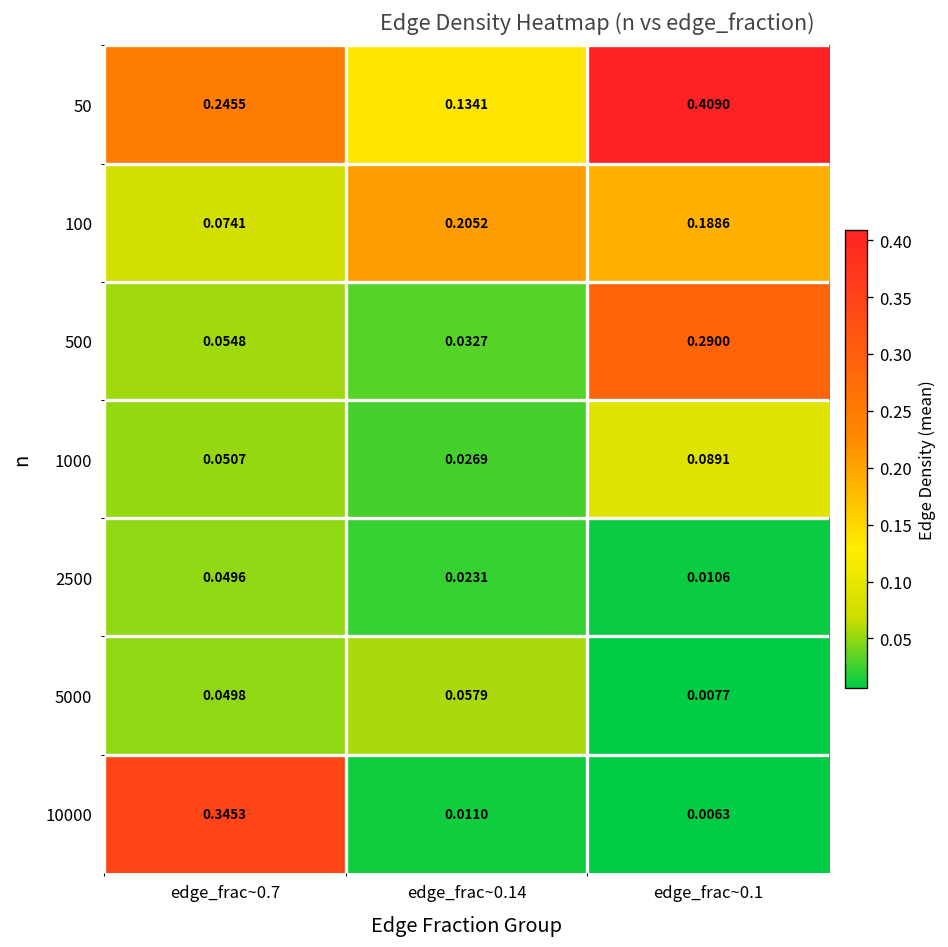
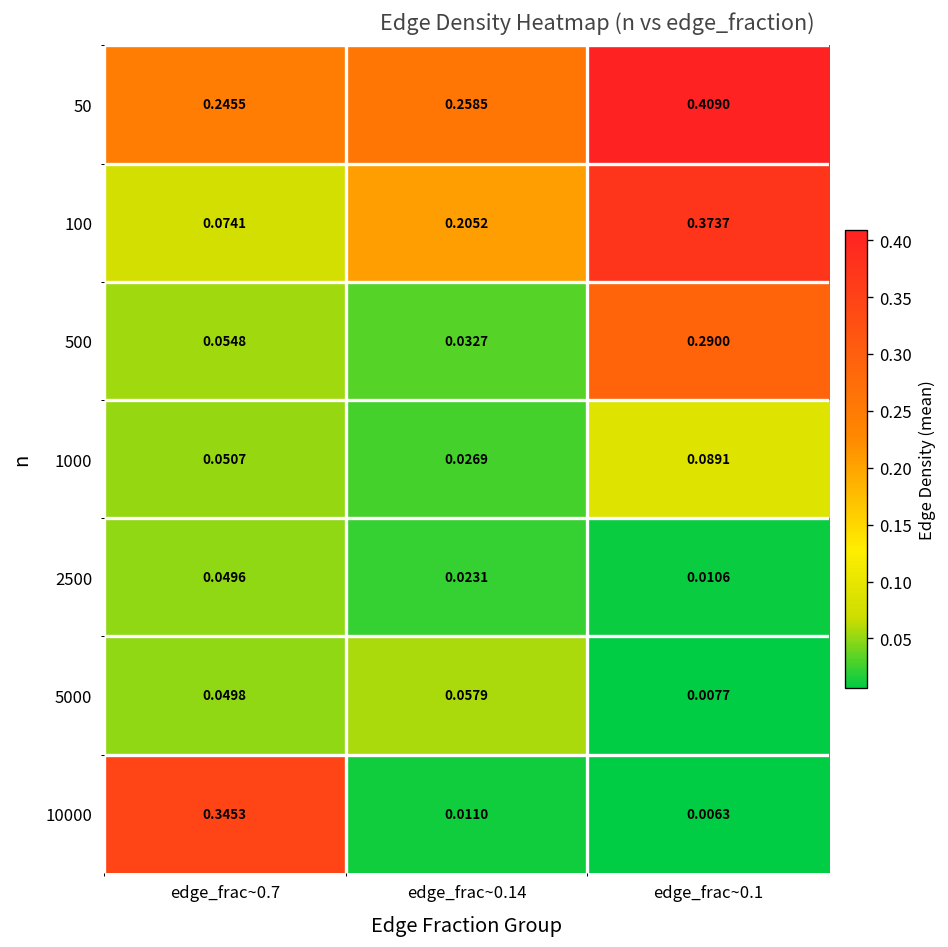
50, edge_frac~0.14: 0.1341 -> 0.2585
100, edge_frac~0.1: 0.1886 -> 0.3737
